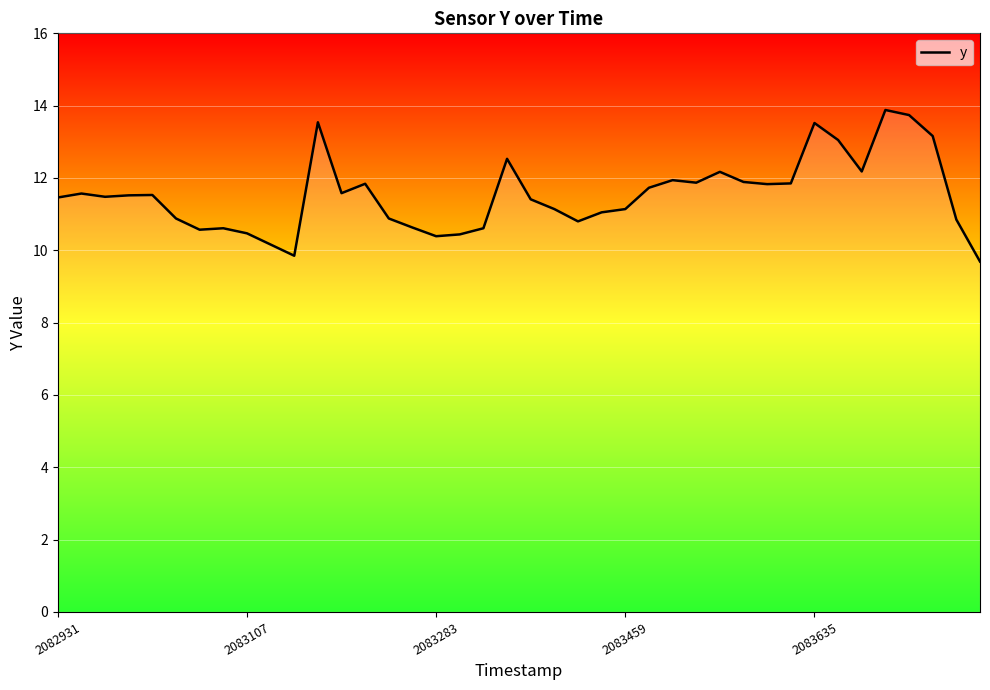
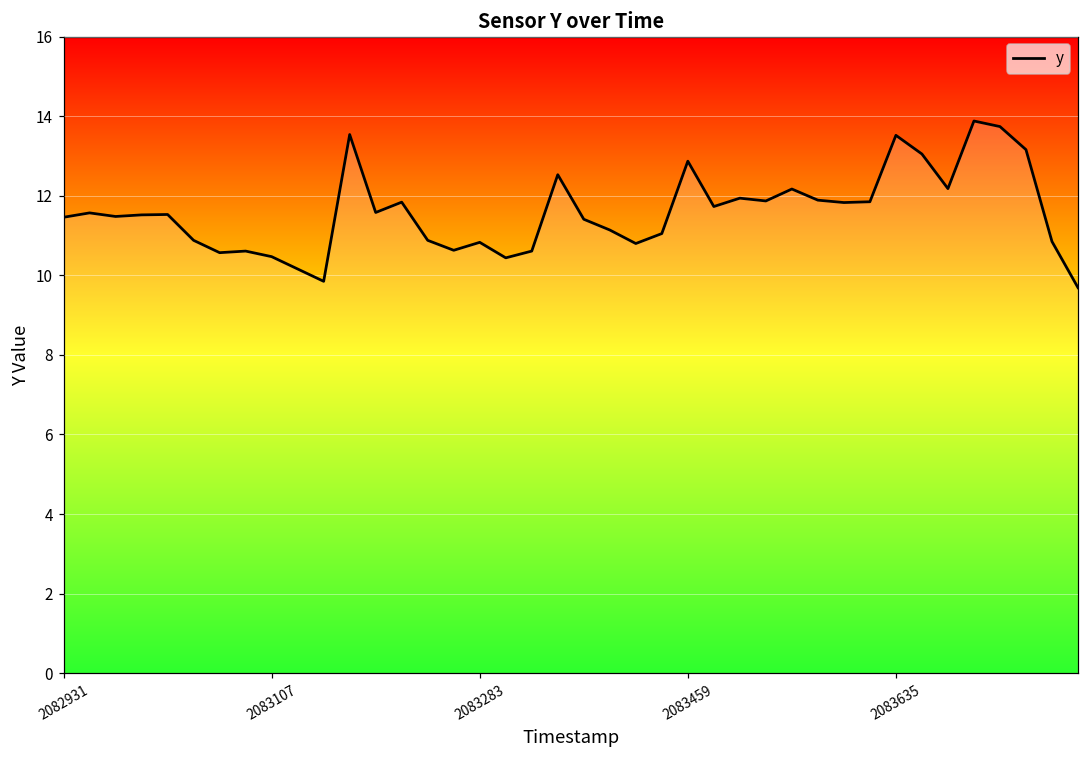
2083283: 10.4 -> 10.8
2083459: 11.1 -> 12.9
